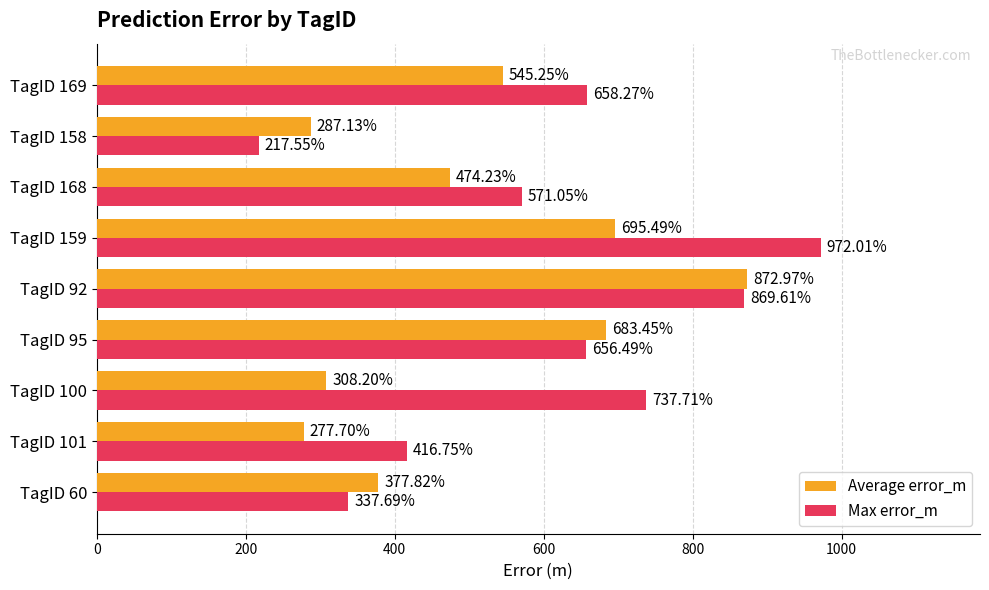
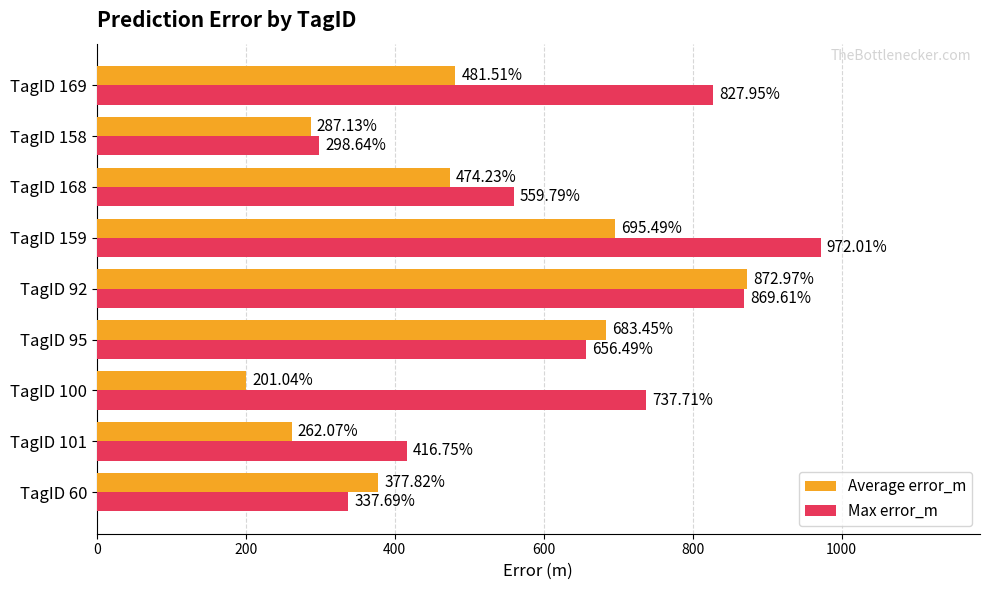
Average error_m, TagID 169: 545.25% -> 481.51%
Max error_m, TagID 169: 658.27% -> 827.95%
Max error_m, TagID 158: 217.55% -> 298.64%
Max error_m, TagID 168: 571.05% -> 559.79%
Average error_m, TagID 100: 308.20% -> 201.04%
Average error_m, TagID 101: 277.70% -> 262.07%
